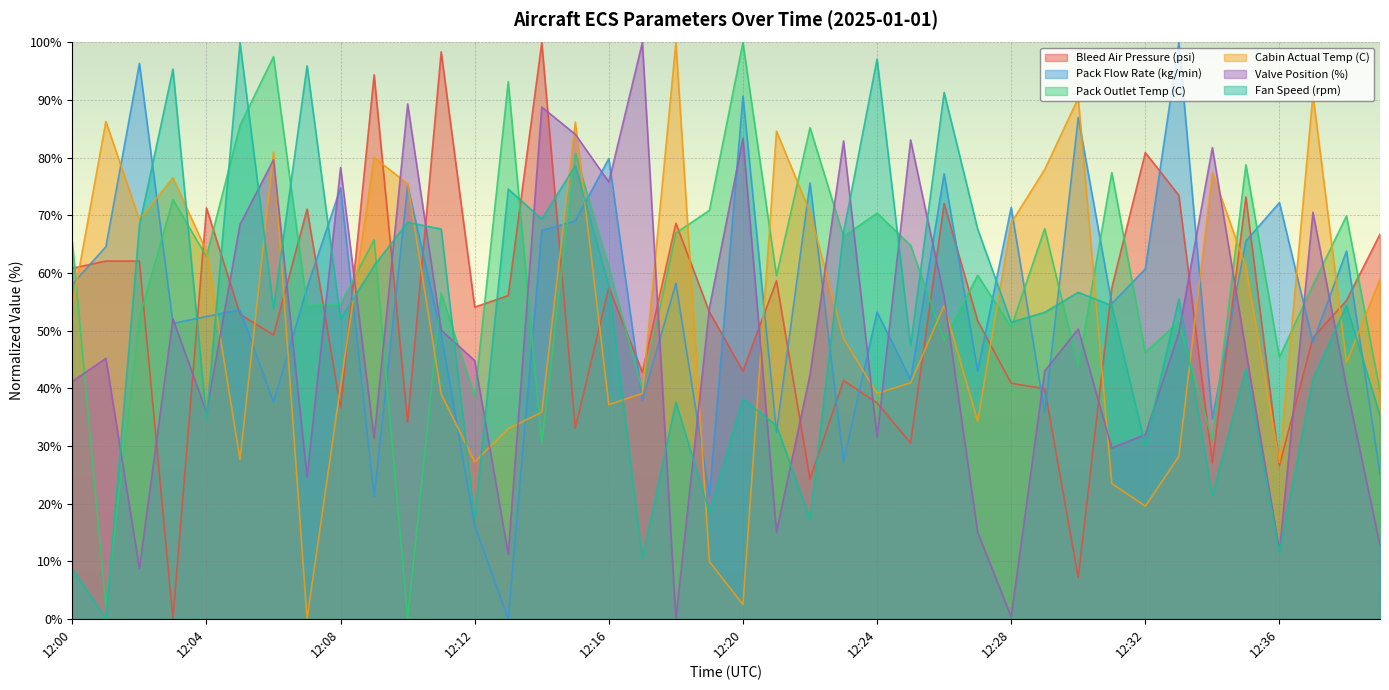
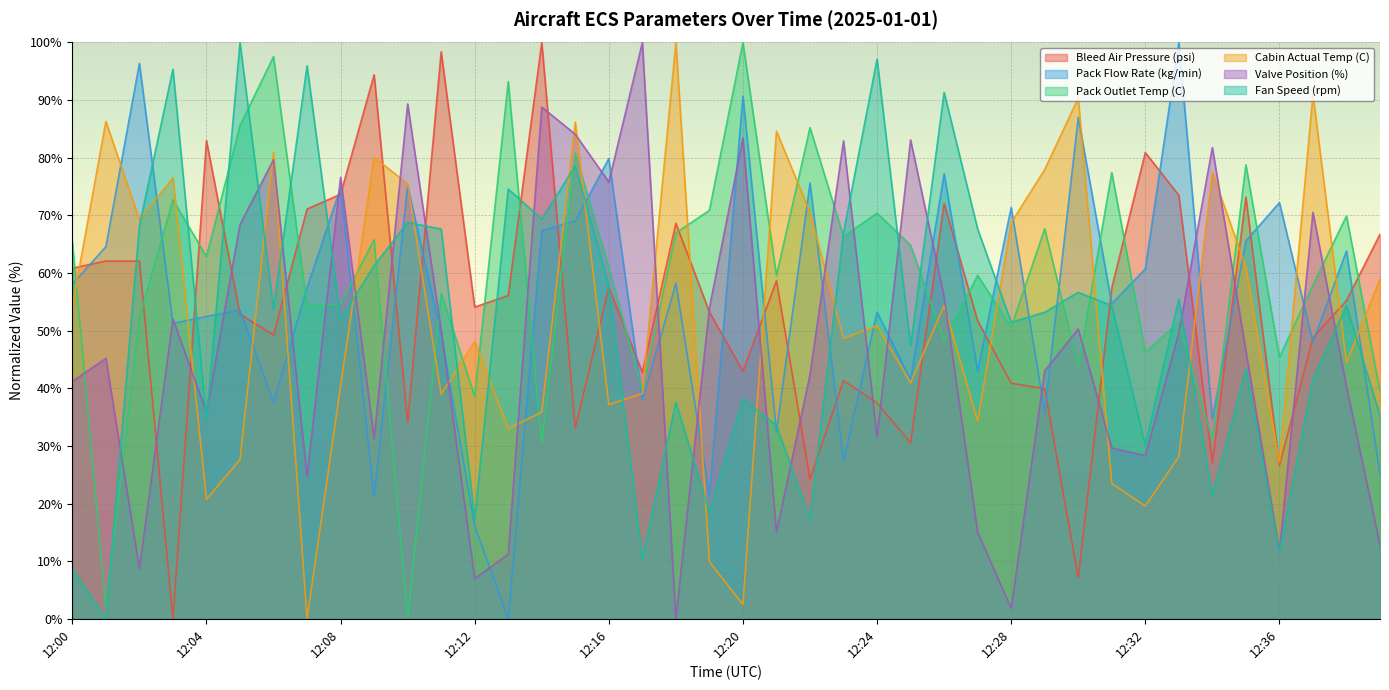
Bleed Air Pressure (psi), 12:04: 71% -> 83%
Cabin Actual Temp (C), 12:04: 64% -> 21%
Bleed Air Pressure (psi), 12:08: 37% -> 74%
Valve Position (%), 12:08: 78% -> 77%
Cabin Actual Temp (C), 12:12: 27% -> 48%
Valve Position (%), 12:12: 45% -> 7%
Cabin Actual Temp (C), 12:24: 39% -> 51%
Valve Position (%), 12:28: 0% -> 2%
Valve Position (%), 12:32: 32% -> 28%
